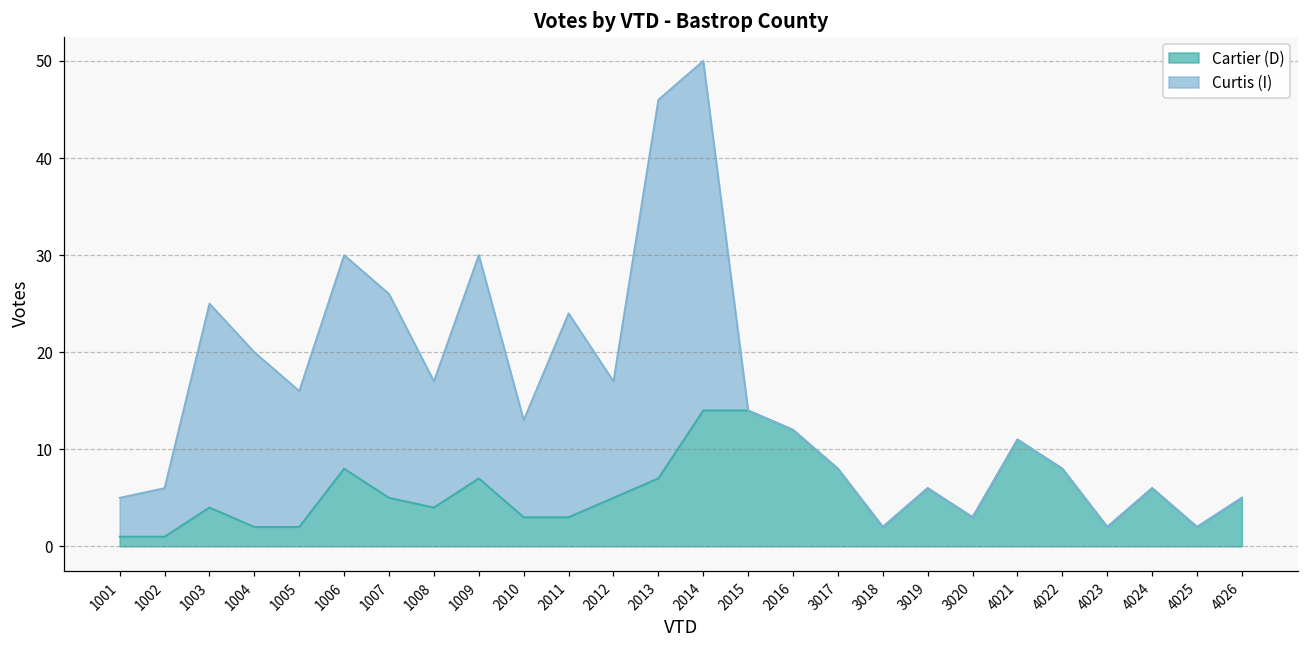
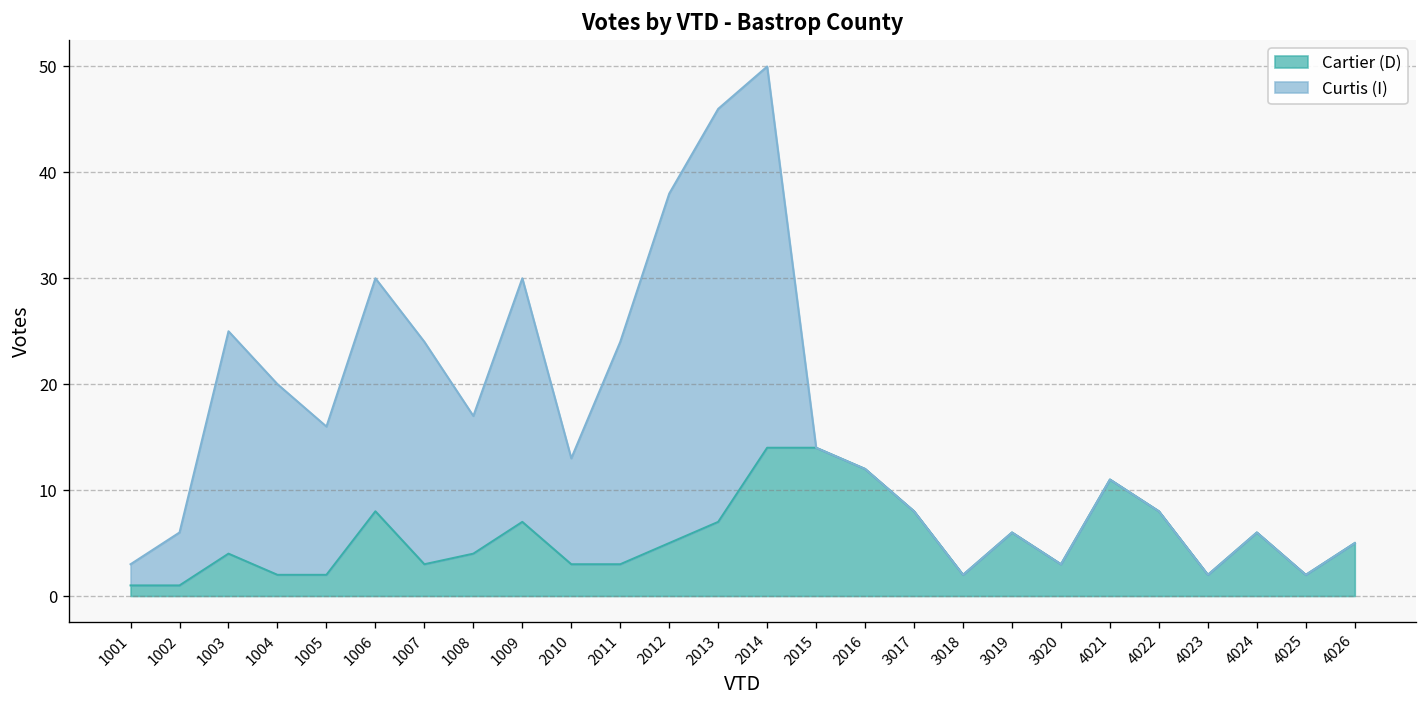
Curtis (I), 1001: 4 -> 2
Cartier (D), 1007: 5 -> 3
Curtis (I), 2012: 12 -> 33
